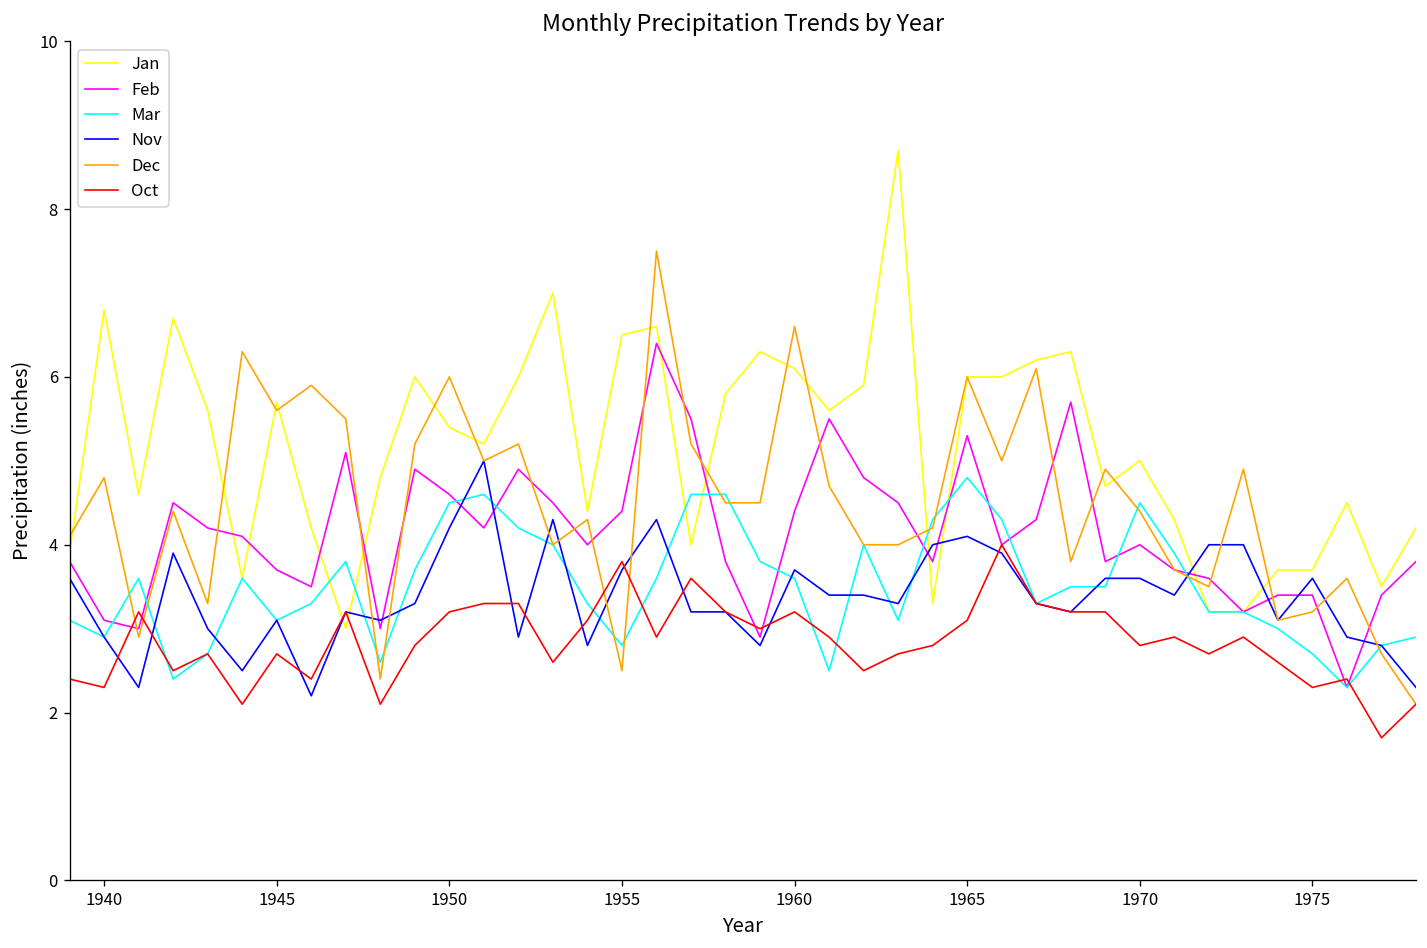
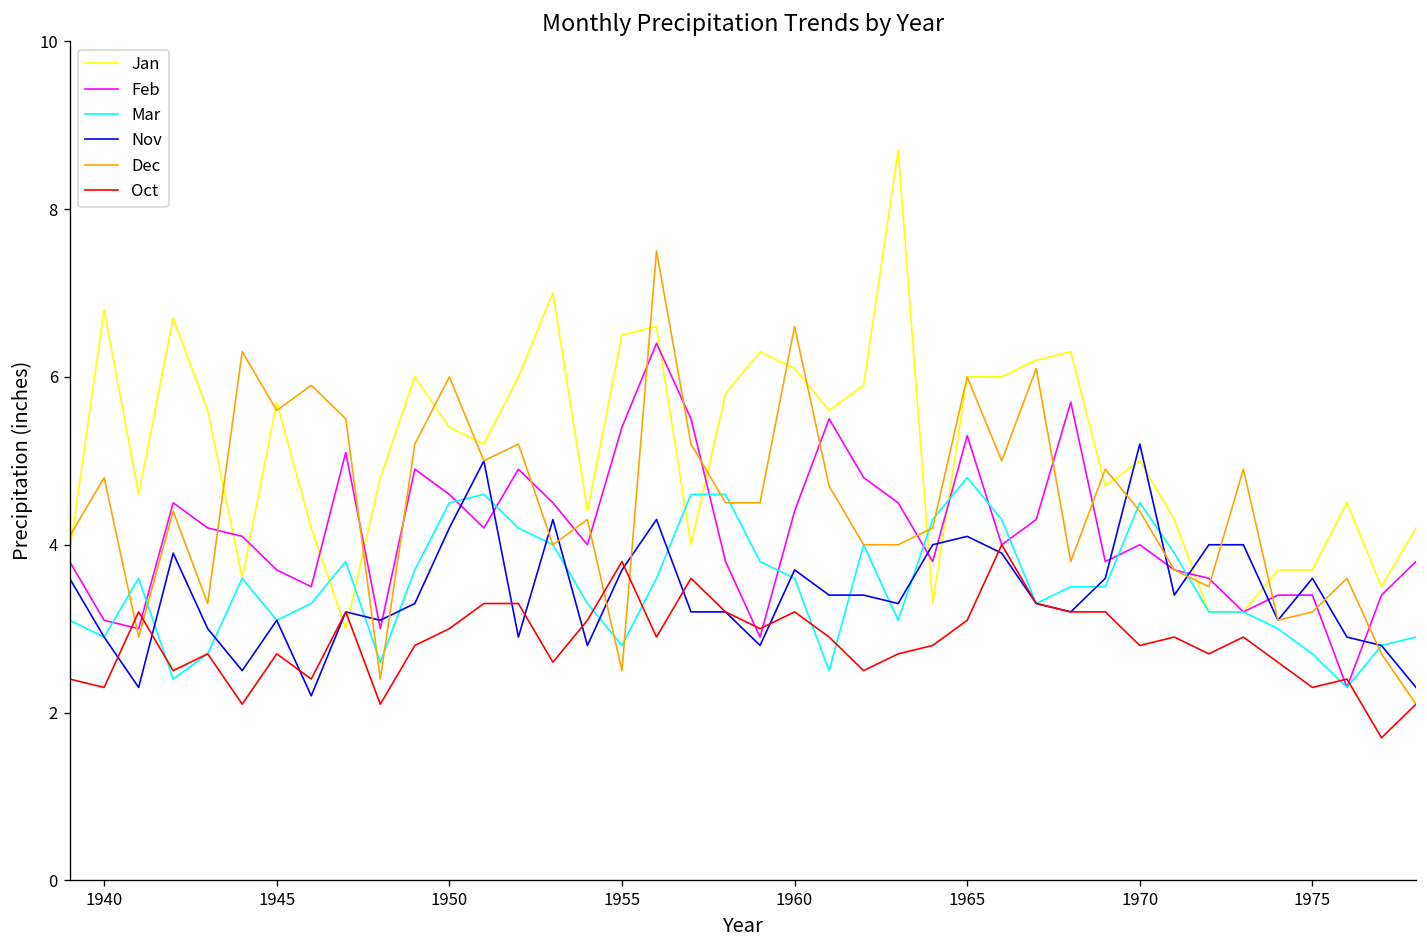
Oct, 1950: 3.2 -> 3.0
Feb, 1955: 4.4 -> 5.4
Nov, 1970: 3.6 -> 5.2
